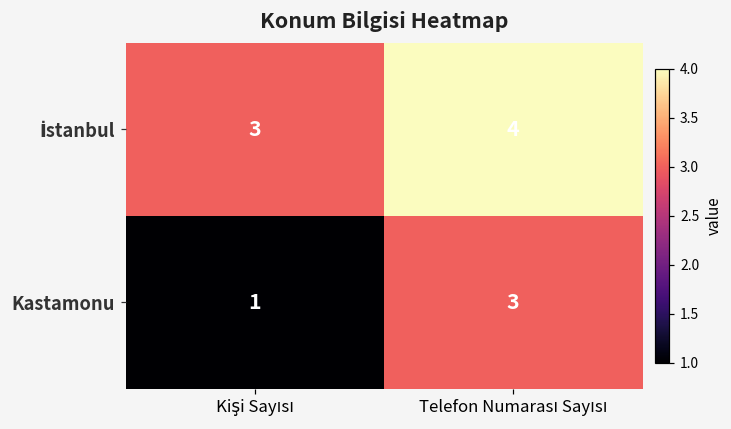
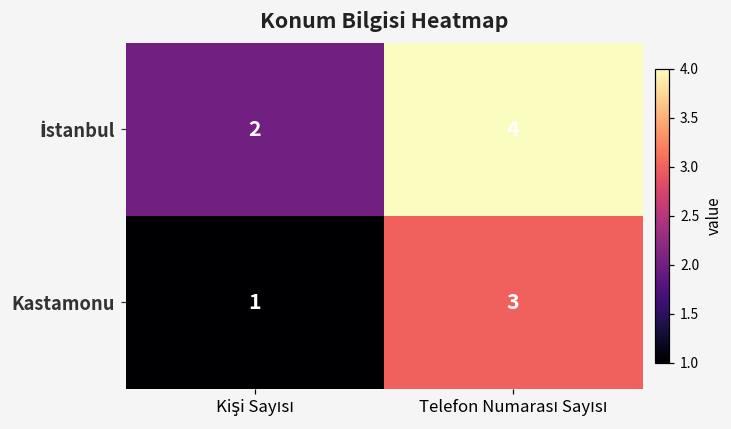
İstanbul, Kişi Sayısı: 3 -> 2
